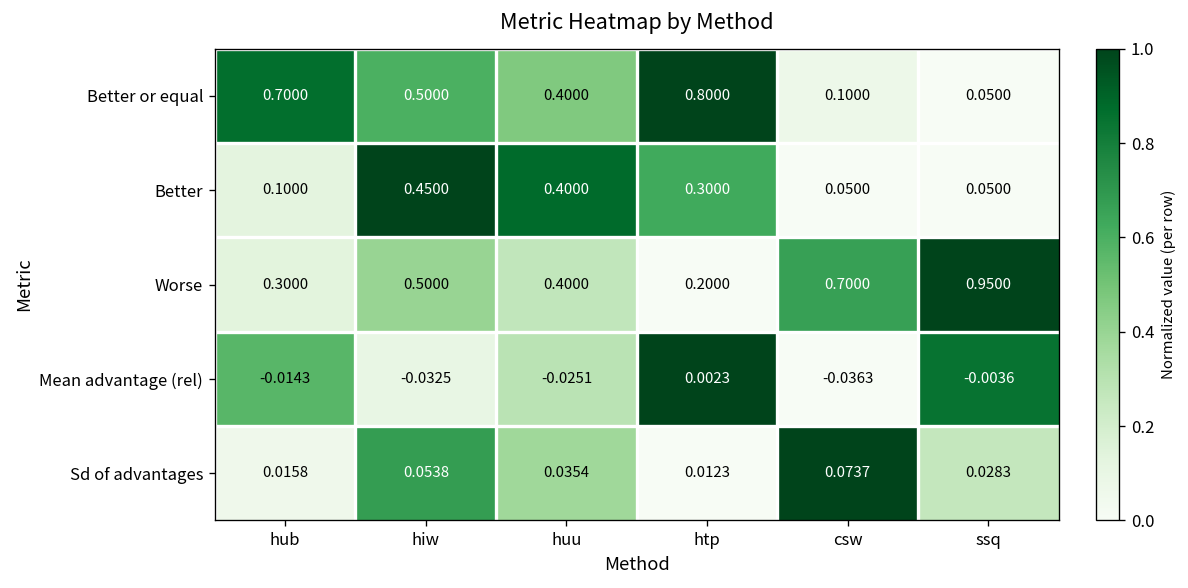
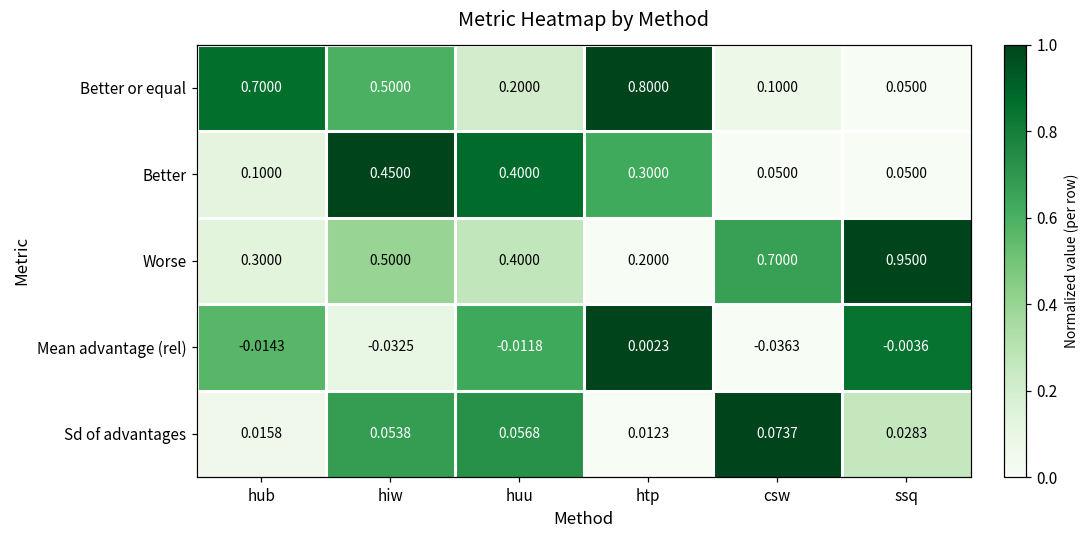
Better or equal, huu: 0.4000 -> 0.2000
Mean advantage (rel), huu: -0.0251 -> -0.0118
Sd of advantages, huu: 0.0354 -> 0.0568
